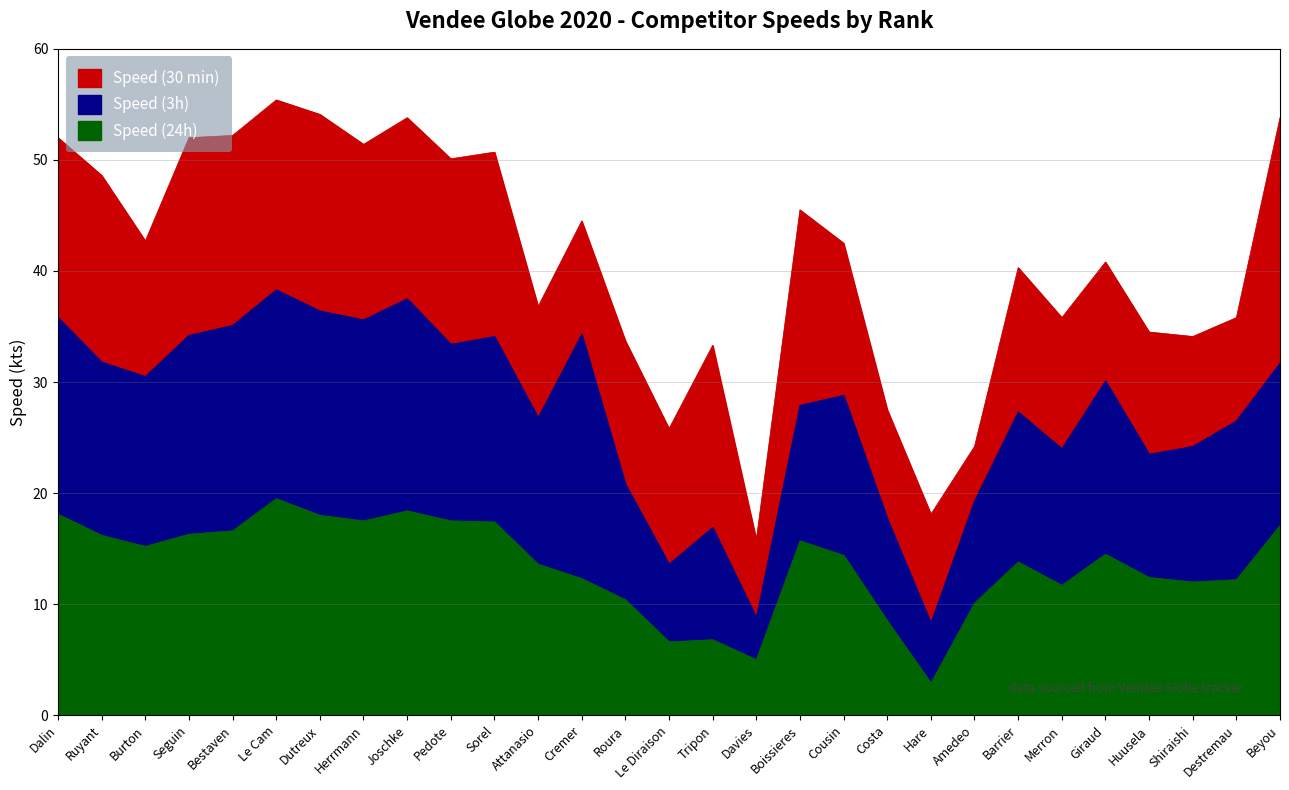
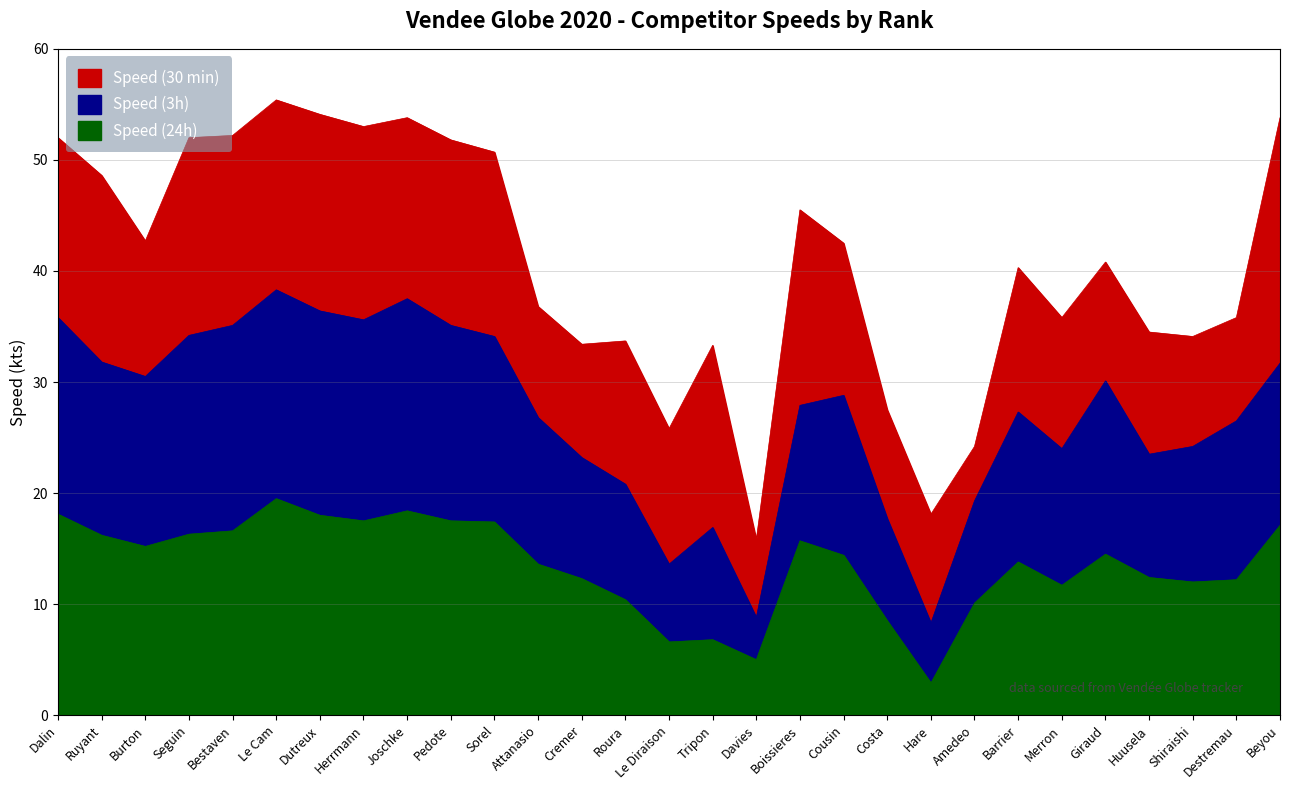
Speed (30 min), Herrmann: 15.8 -> 17.4
Speed (3h), Pedote: 15.9 -> 17.6
Speed (3h), Cremer: 22.0 -> 10.9
